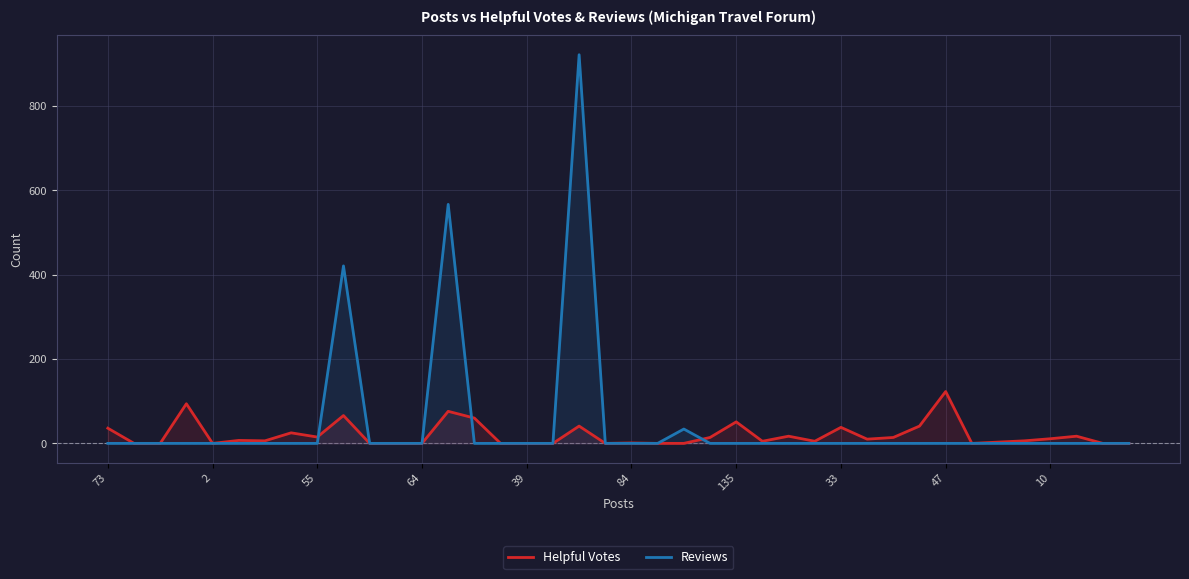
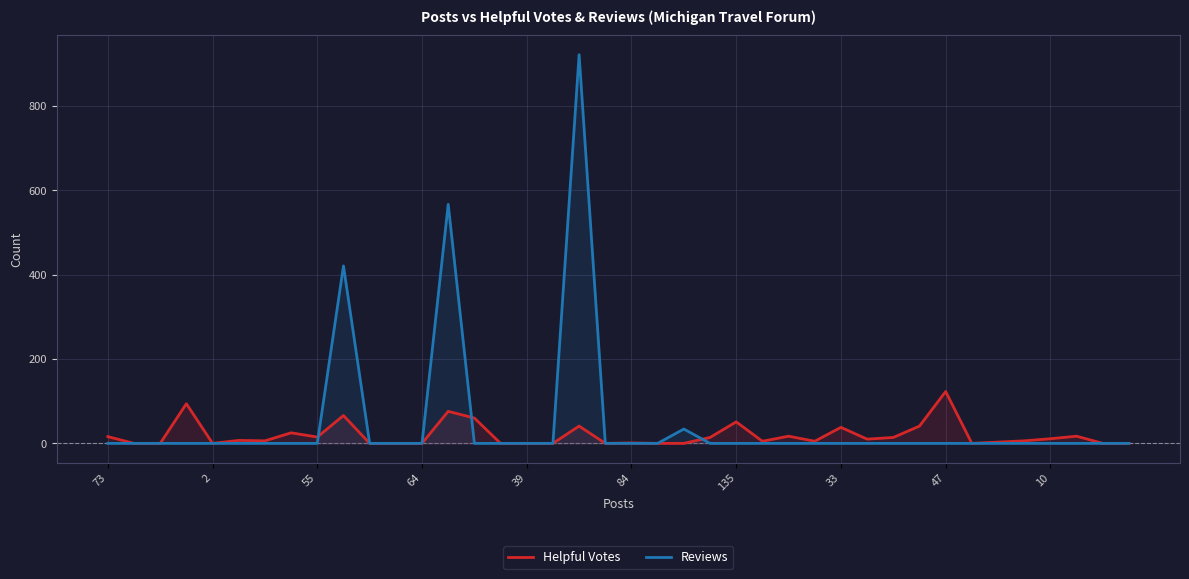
Helpful Votes, 73: 40 -> 20
